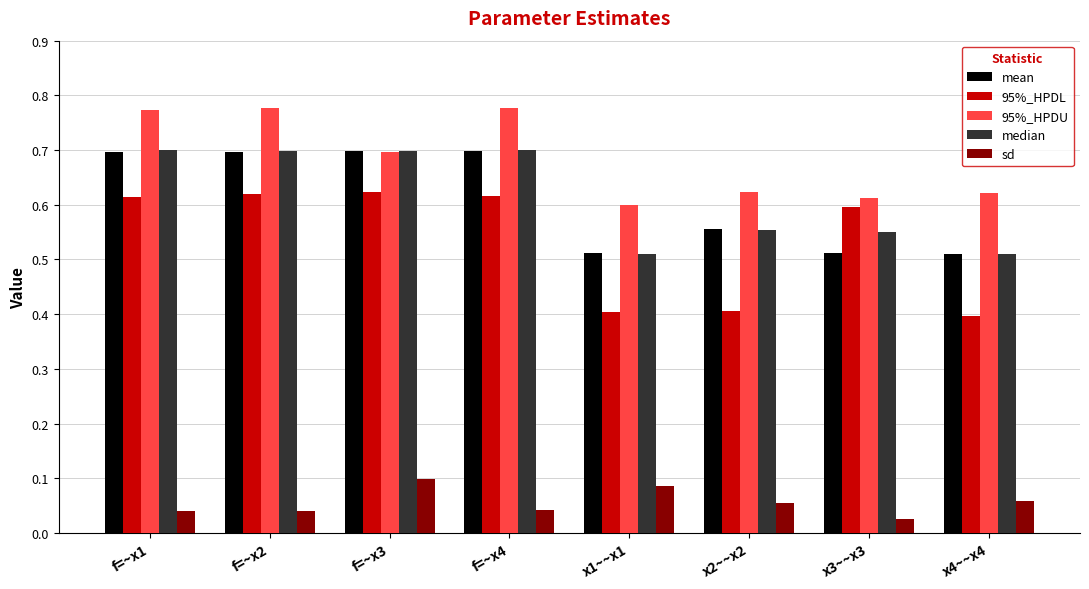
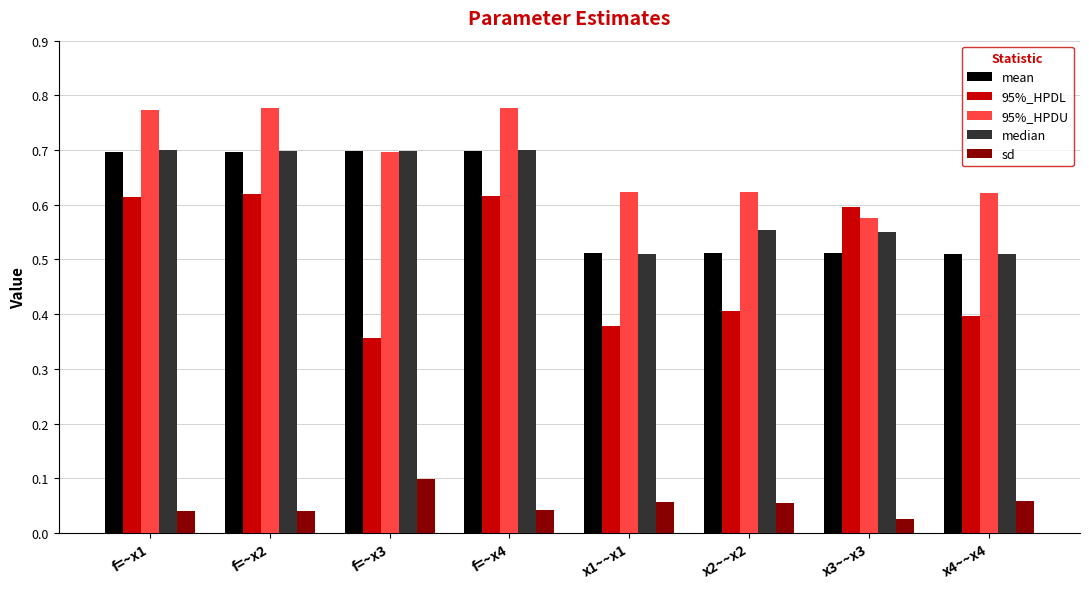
95%_HPDL, f=~x3: 0.62 -> 0.36
95%_HPDL, x1~~x1: 0.40 -> 0.38
95%_HPDU, x1~~x1: 0.60 -> 0.62
sd, x1~~x1: 0.09 -> 0.06
mean, x2~~x2: 0.55 -> 0.51
95%_HPDU, x3~~x3: 0.61 -> 0.58
